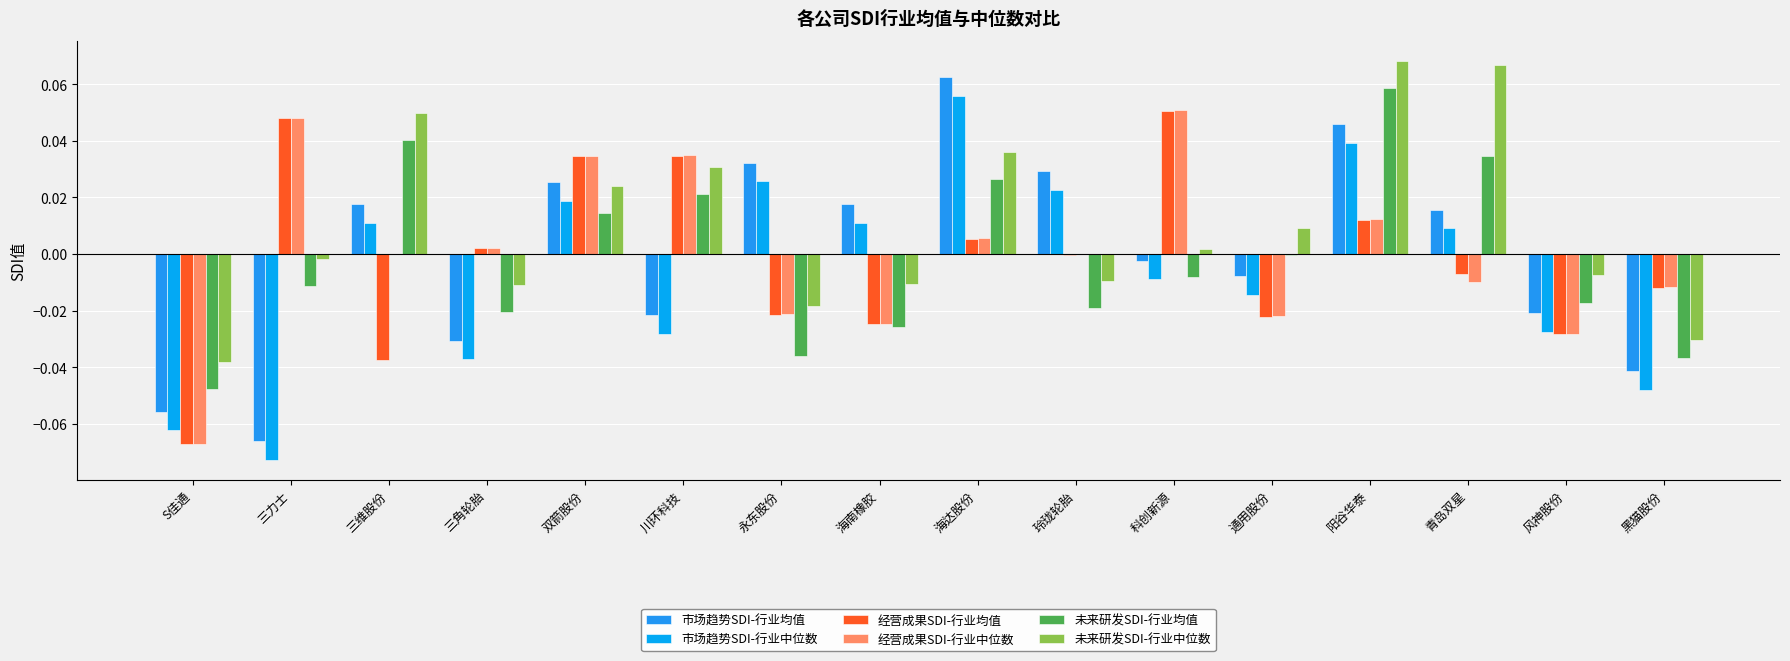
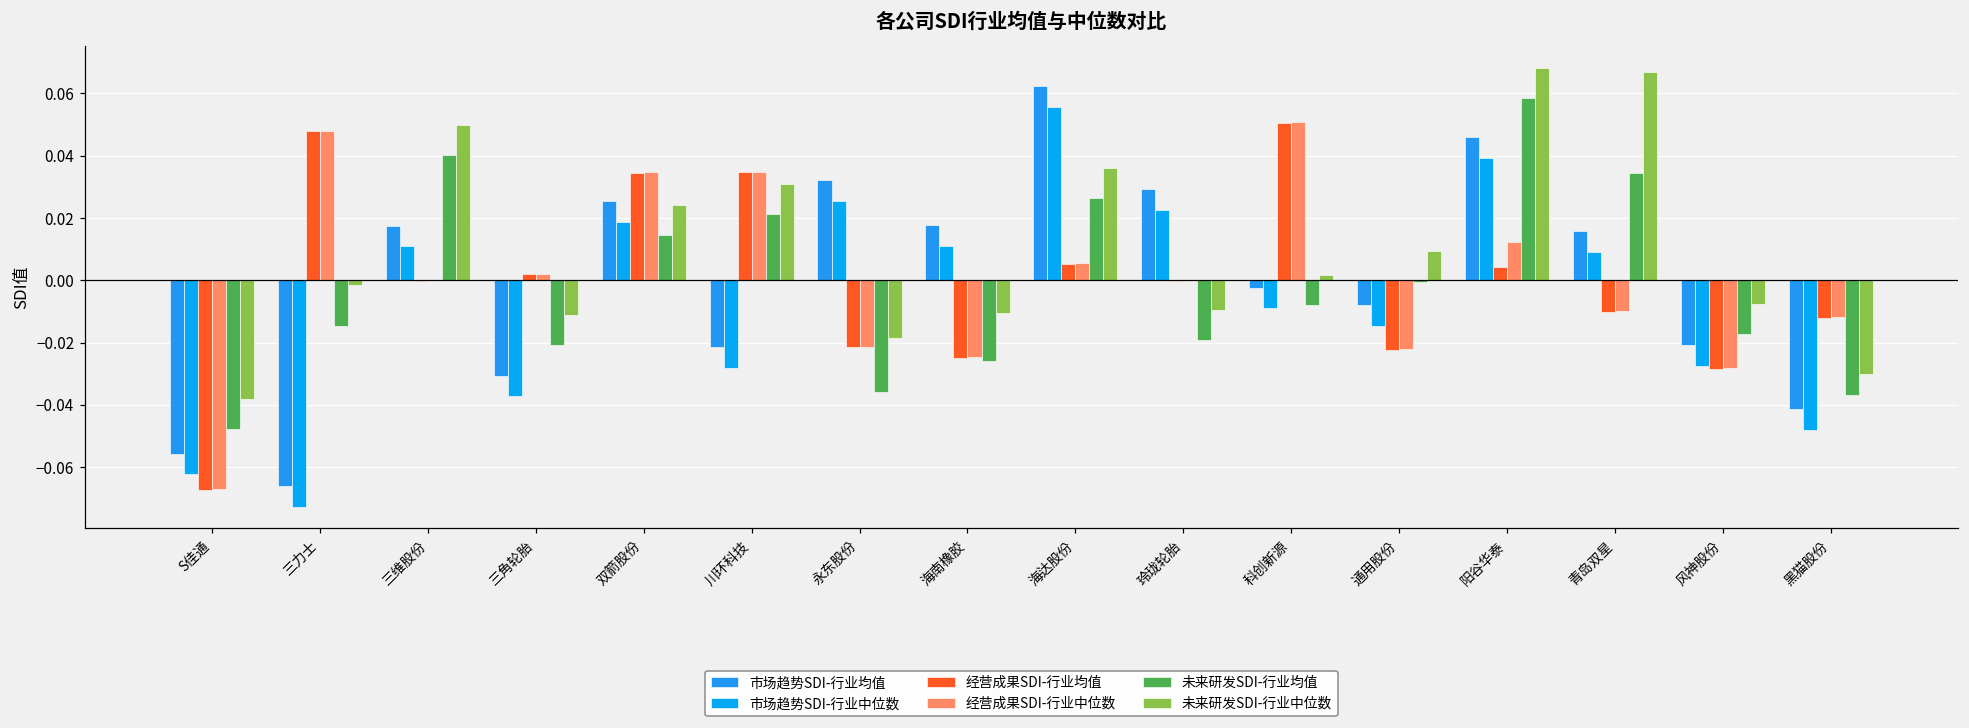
未来研发SDI-行业均值, 三力士: -0.011 -> -0.015
经营成果SDI-行业均值, 三维股份: -0.038 -> 0.000
经营成果SDI-行业均值, 阳谷华泰: 0.012 -> 0.004
经营成果SDI-行业均值, 青岛双星: -0.007 -> -0.010
